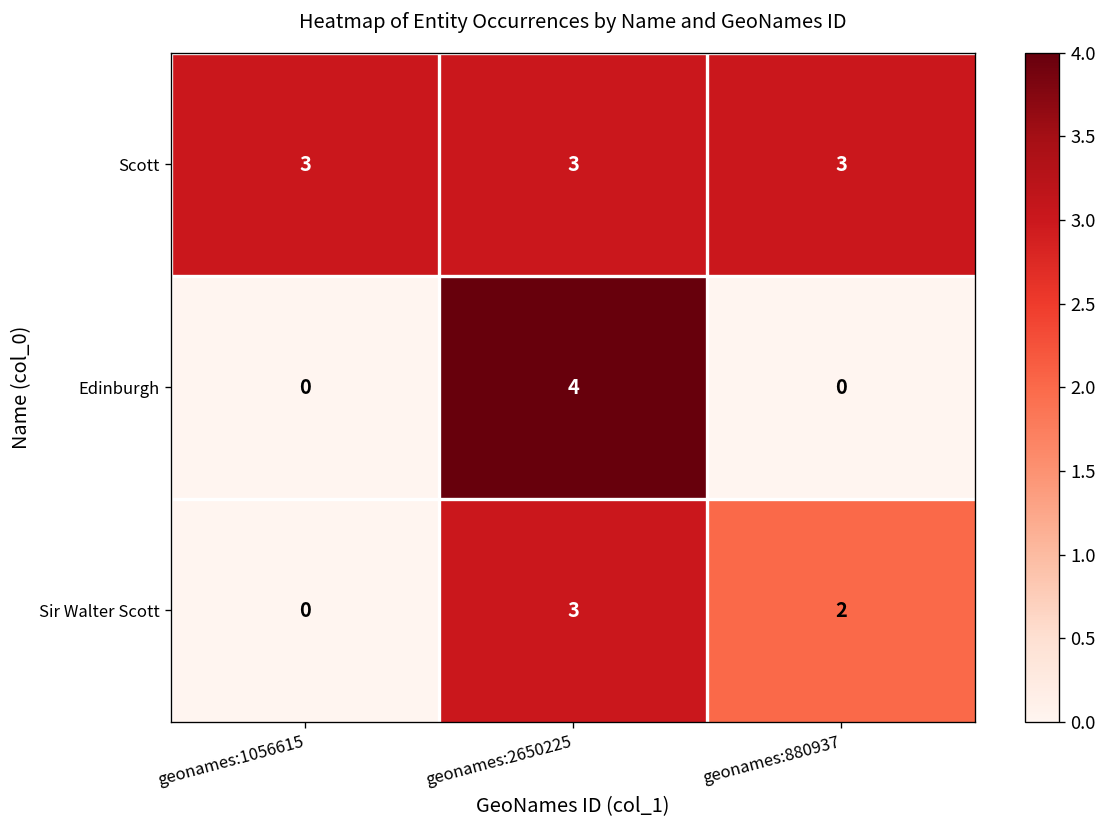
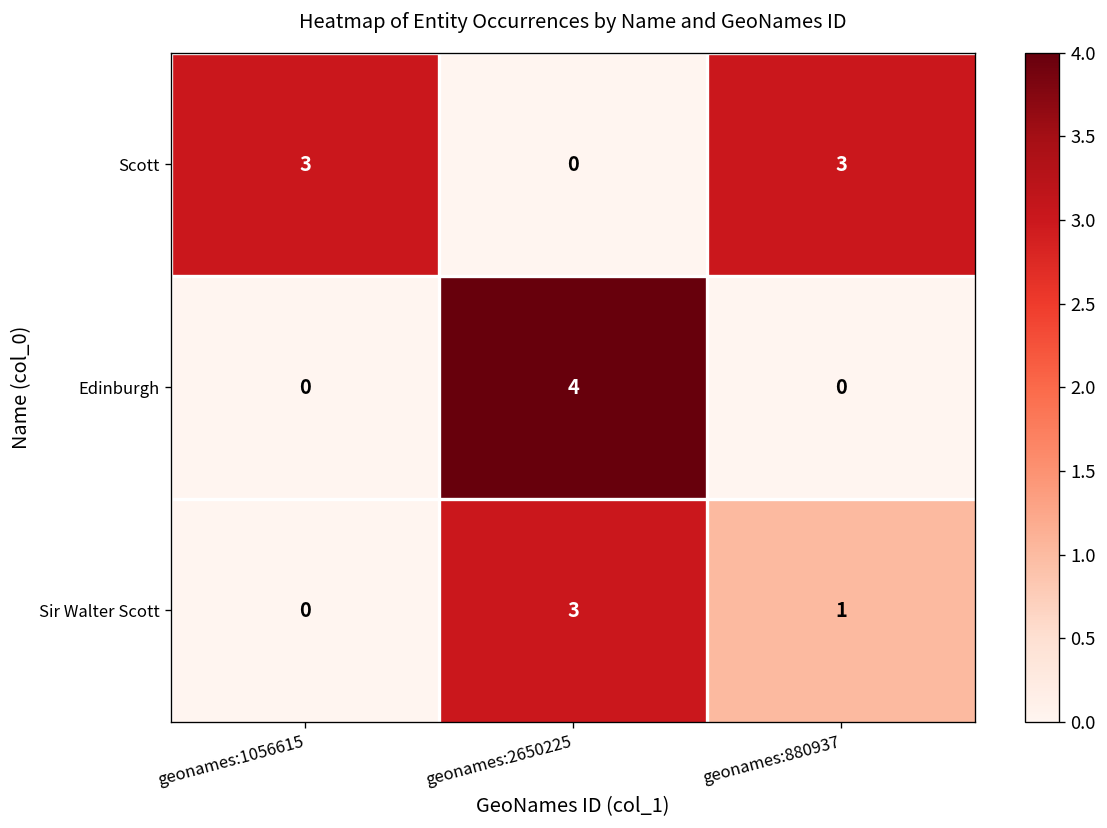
Scott, geonames:2650225: 3 -> 0
Sir Walter Scott, geonames:880937: 2 -> 1
